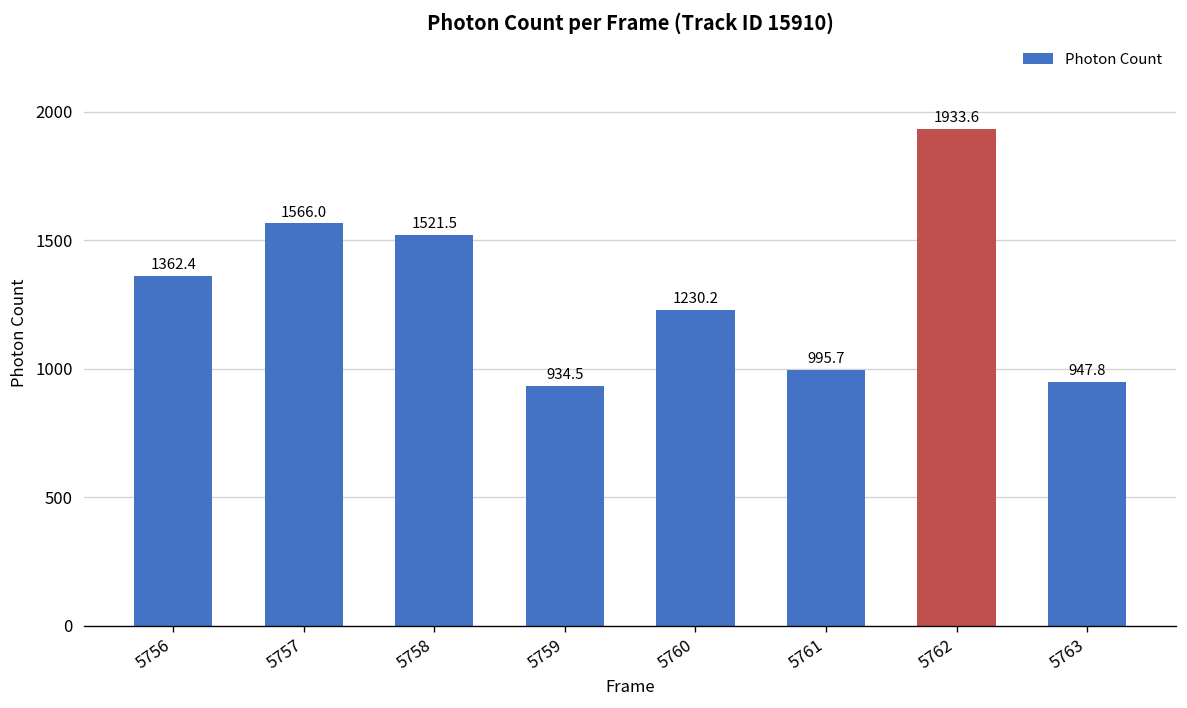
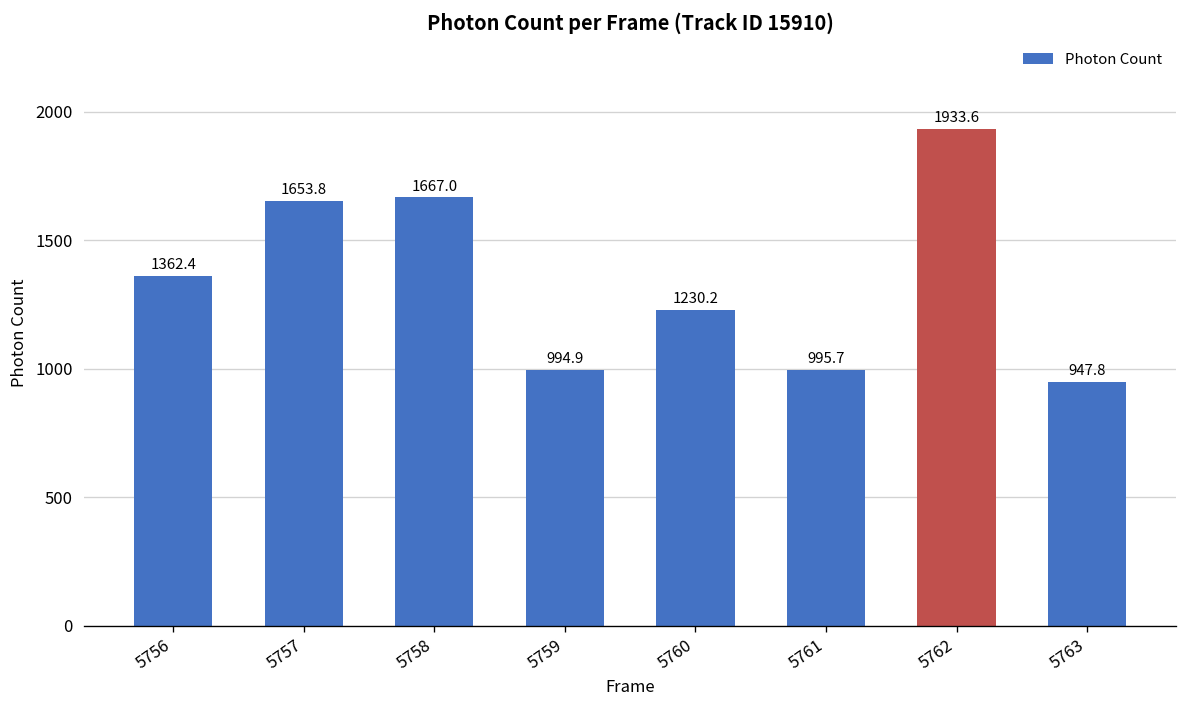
5757: 1566.0 -> 1653.8
5758: 1521.5 -> 1667.0
5759: 934.5 -> 994.9
